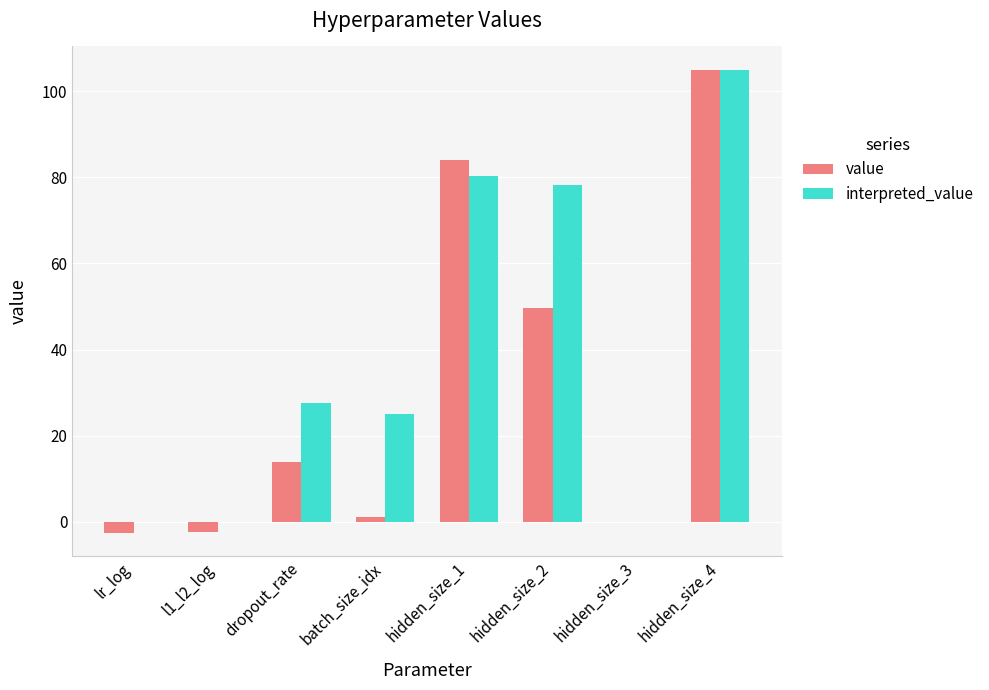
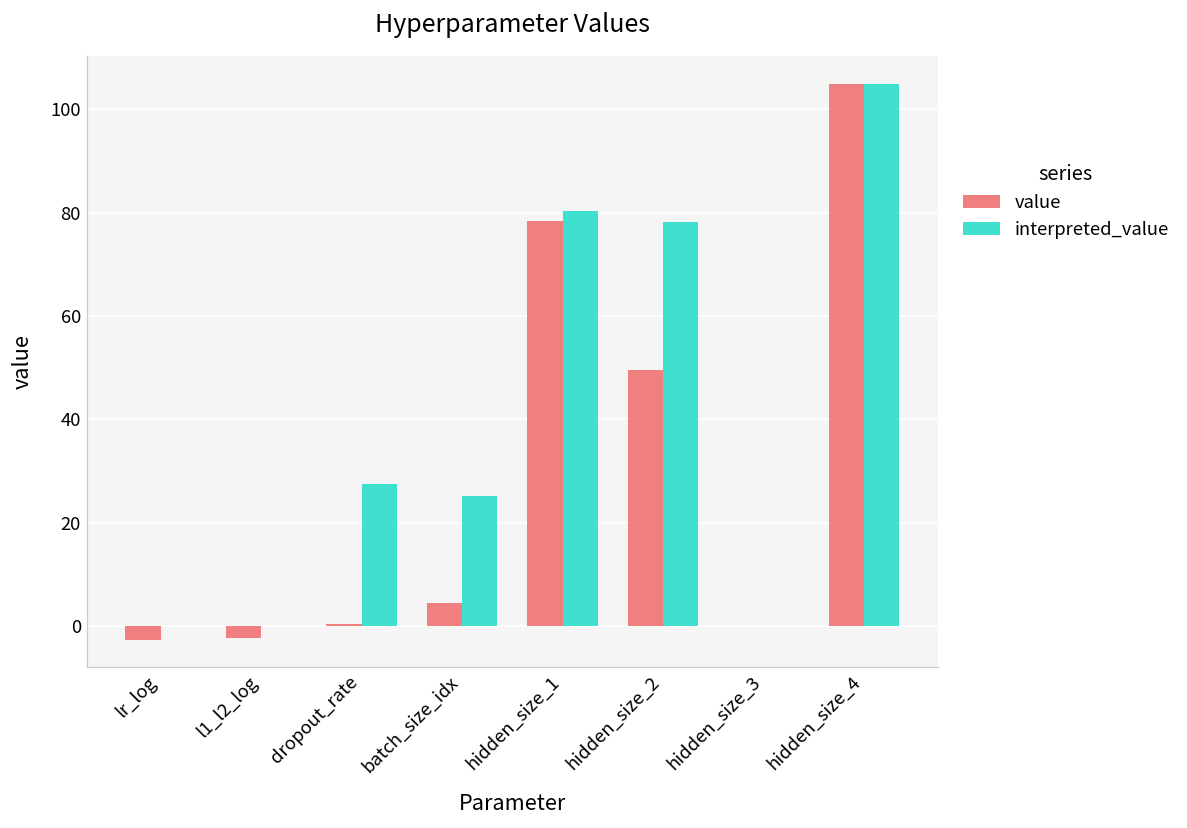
value, dropout_rate: 14 -> 0
value, batch_size_idx: 1 -> 5
value, hidden_size_1: 84 -> 78
